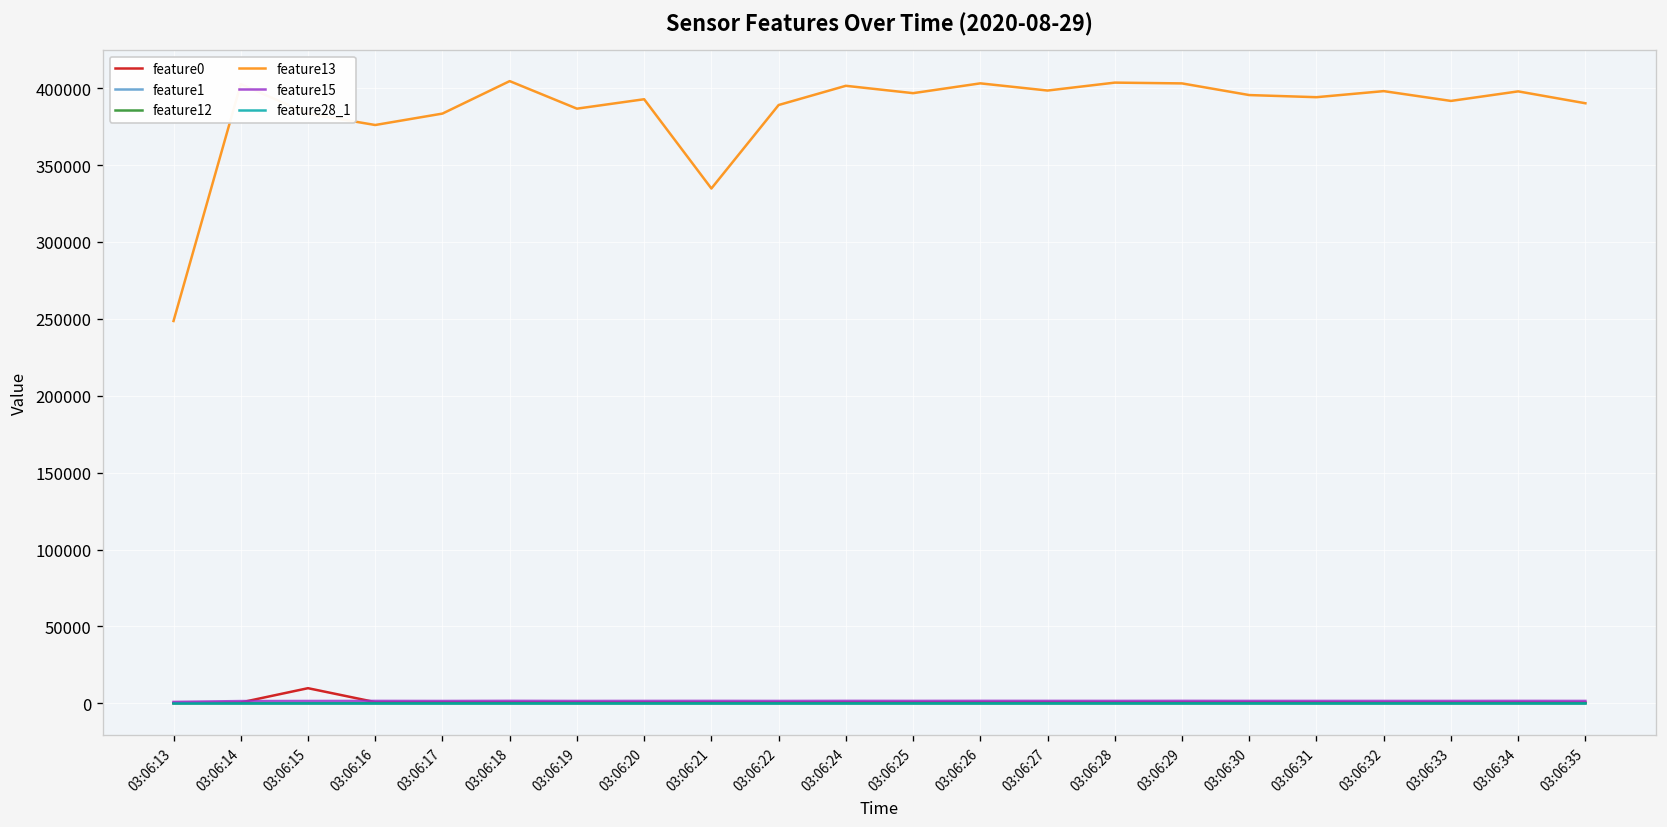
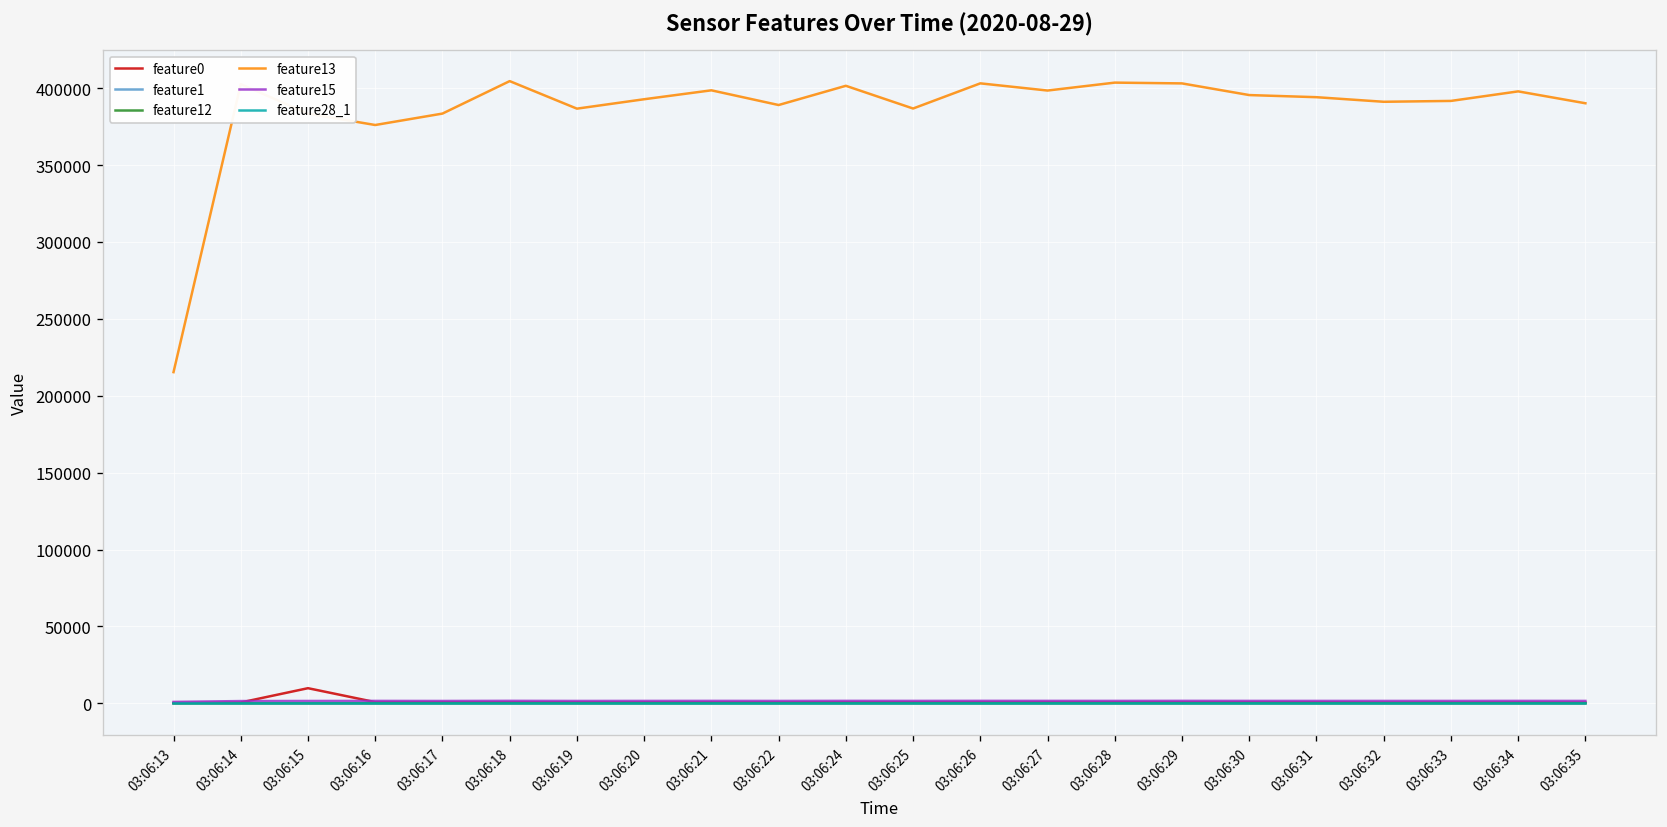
feature13, 03:06:13: 249000 -> 215000
feature13, 03:06:21: 335000 -> 399000
feature13, 03:06:25: 397000 -> 387000
feature13, 03:06:32: 398000 -> 391000
